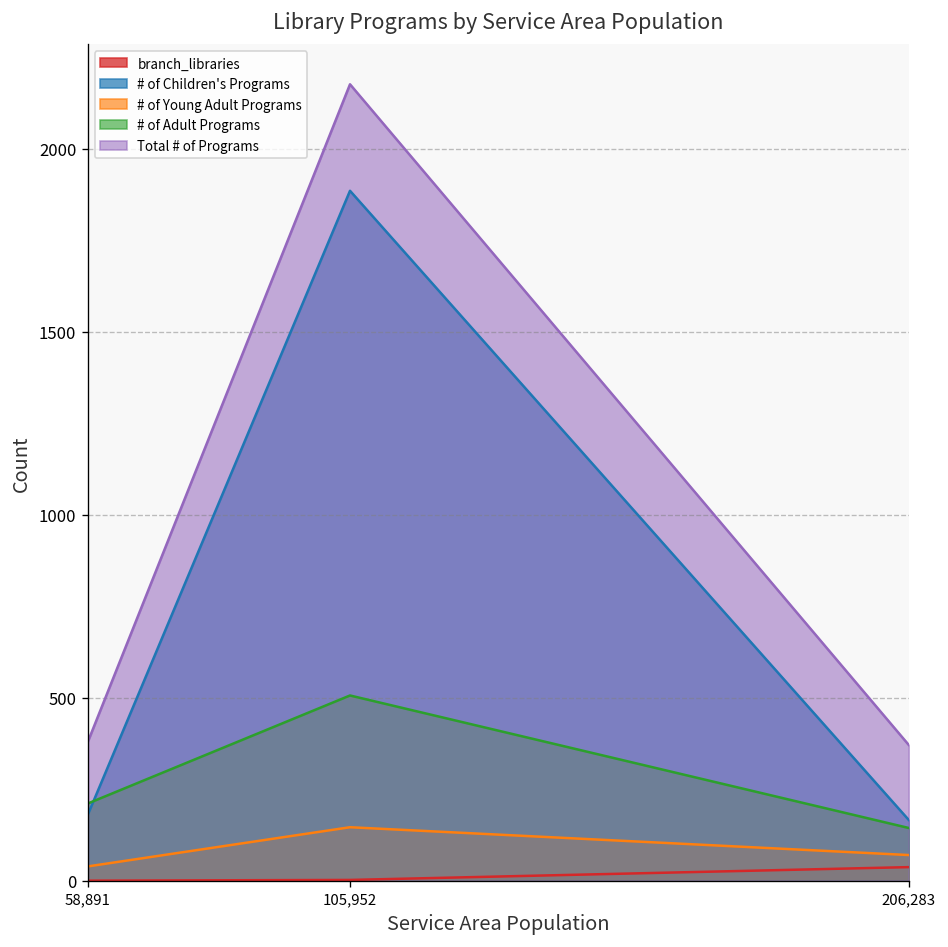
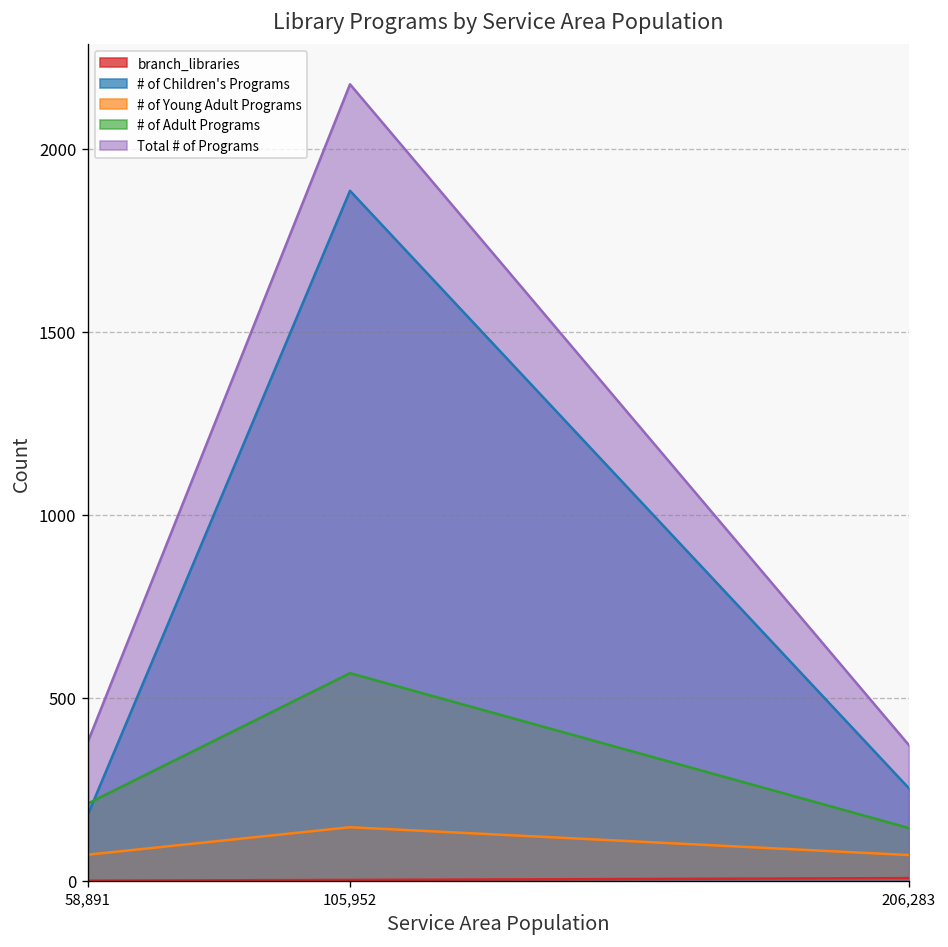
# of Young Adult Programs, 58,891: 40 -> 70
# of Adult Programs, 105,952: 510 -> 570
branch_libraries, 206,283: 40 -> 10
# of Children's Programs, 206,283: 170 -> 250
